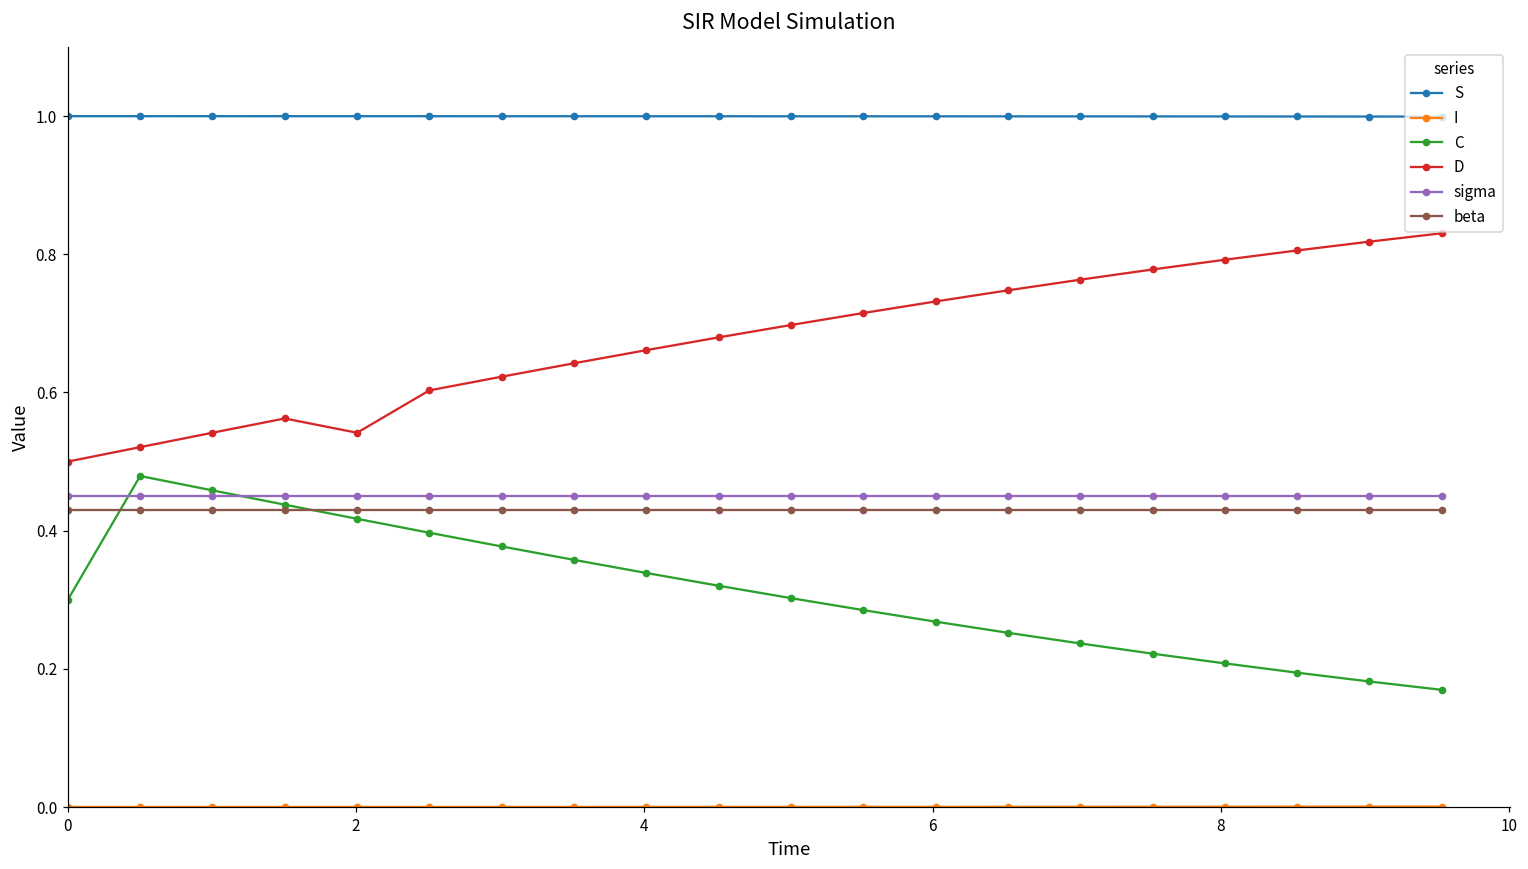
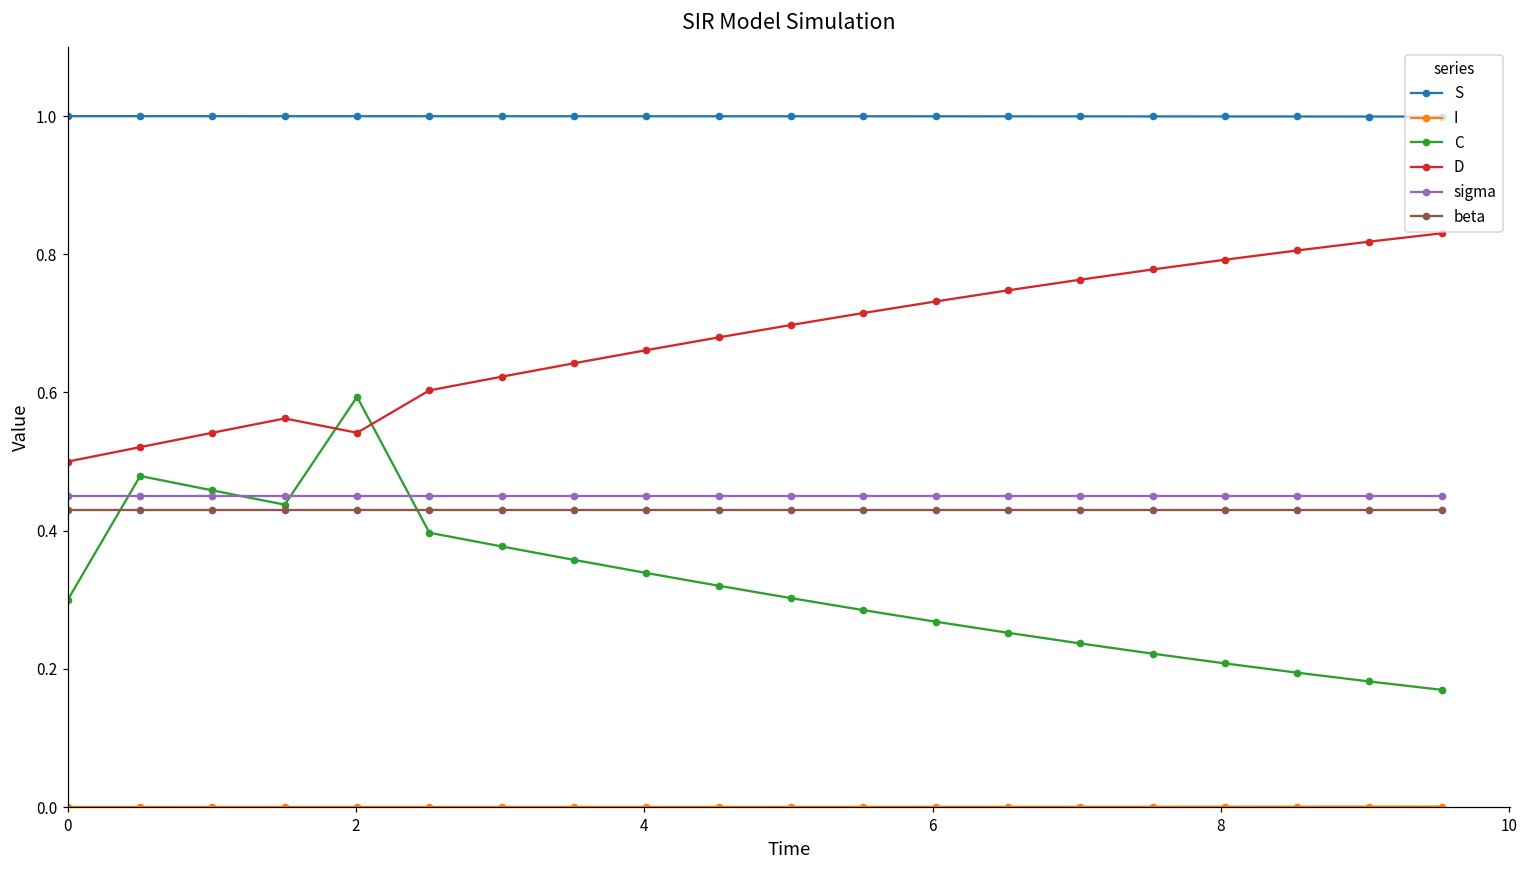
C, 2: 0.42 -> 0.59
